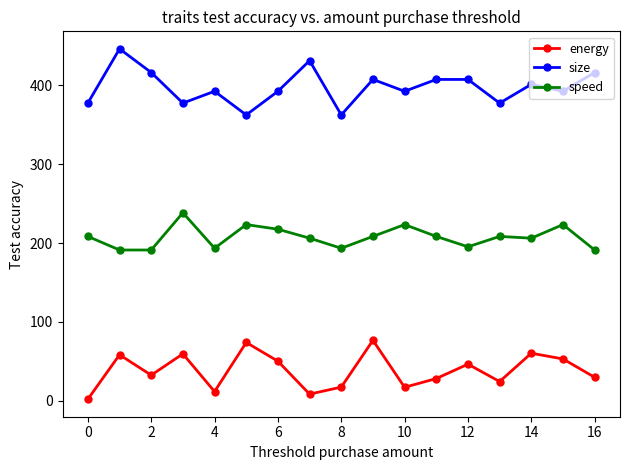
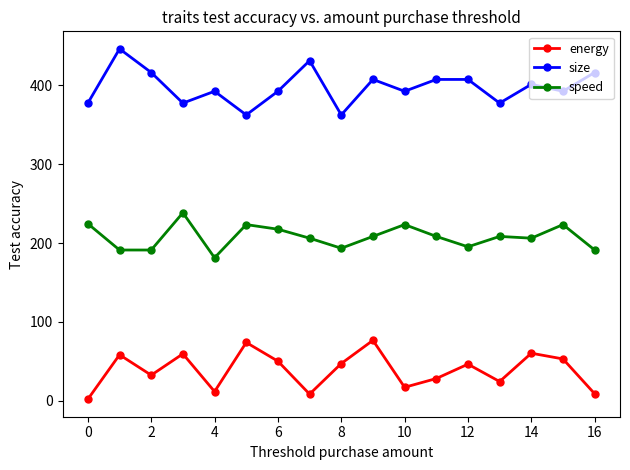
speed, 0: 210 -> 220
speed, 4: 190 -> 180
energy, 8: 20 -> 50
energy, 16: 30 -> 10
